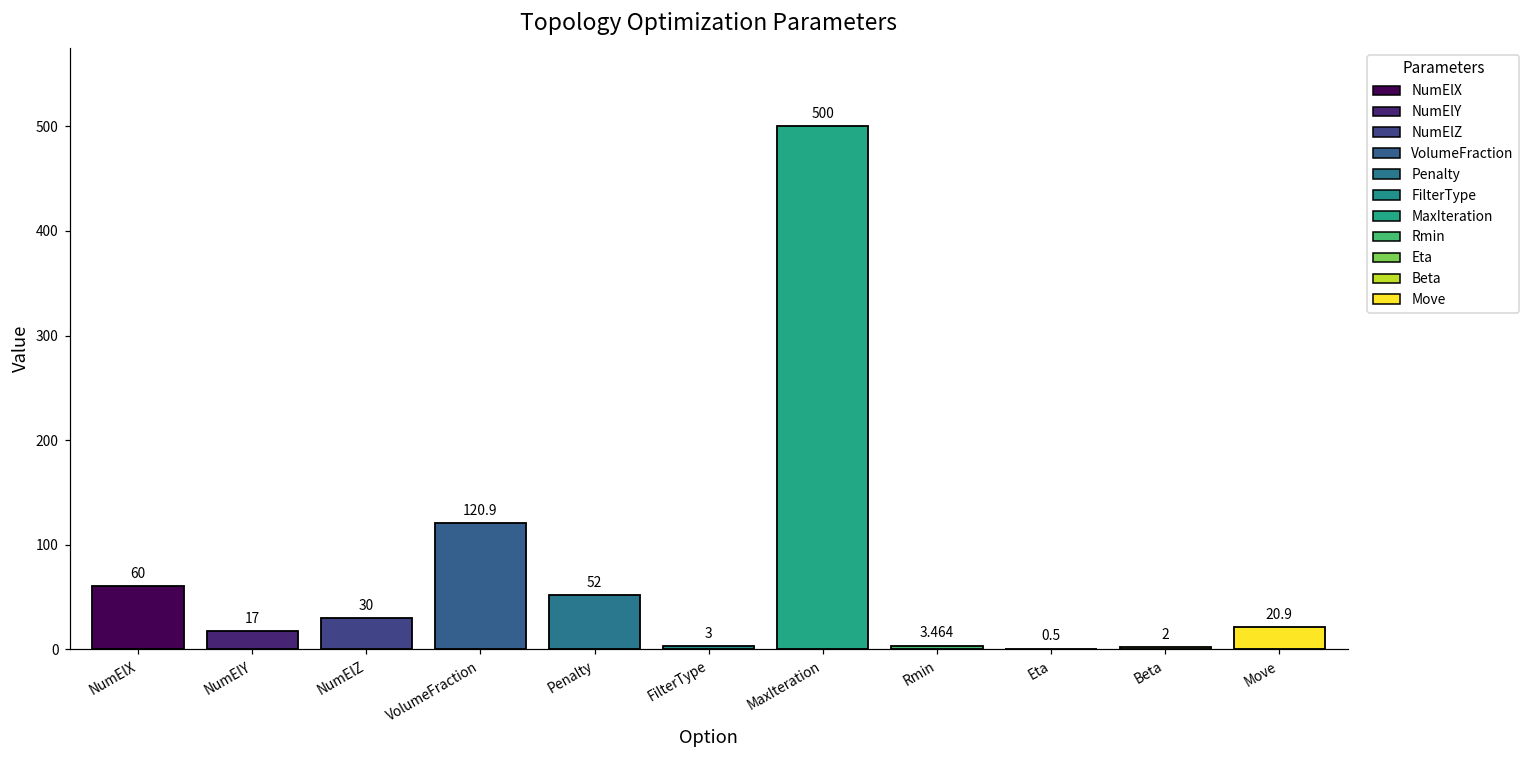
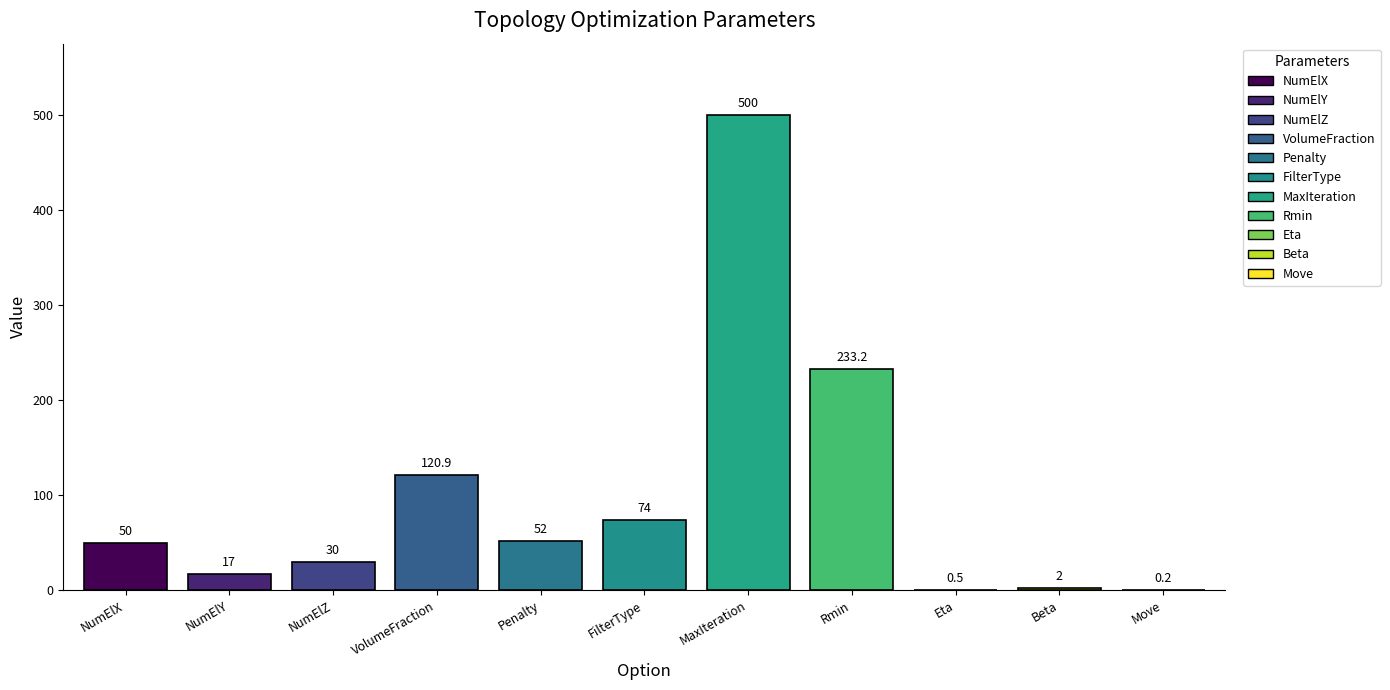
NumElX: 60 -> 50
FilterType: 3 -> 74
Rmin: 3.464 -> 233.2
Move: 20.9 -> 0.2
